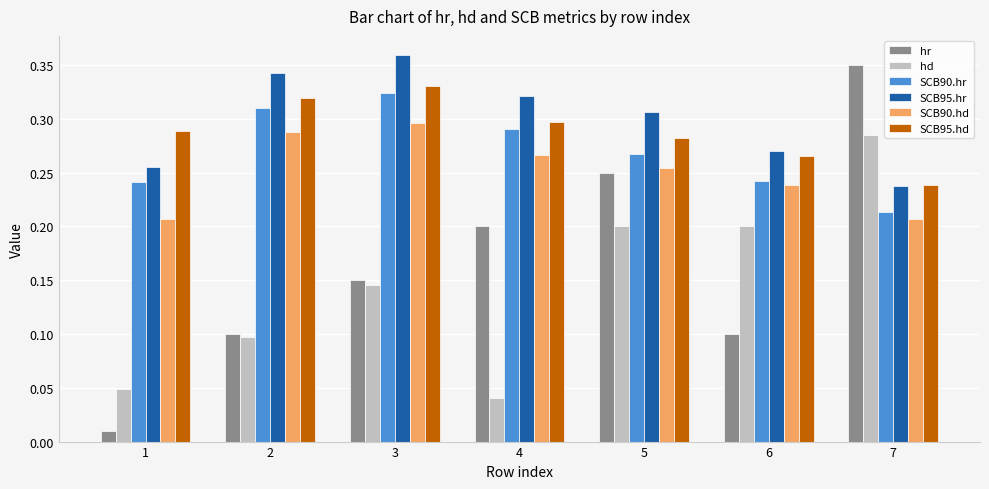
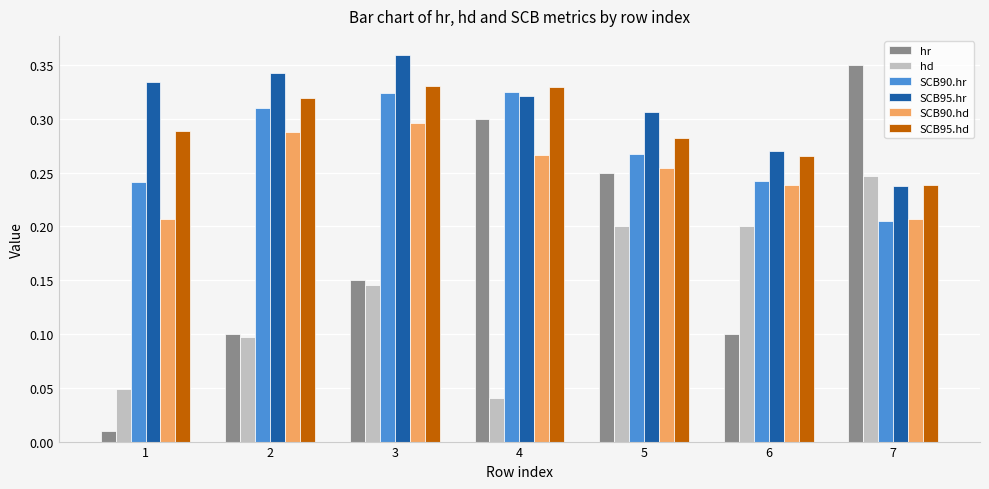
SCB95.hr, 1: 0.255 -> 0.334
hr, 4: 0.2 -> 0.3
SCB90.hr, 4: 0.291 -> 0.325
SCB95.hd, 4: 0.297 -> 0.329
hd, 7: 0.285 -> 0.247
SCB90.hr, 7: 0.213 -> 0.205
